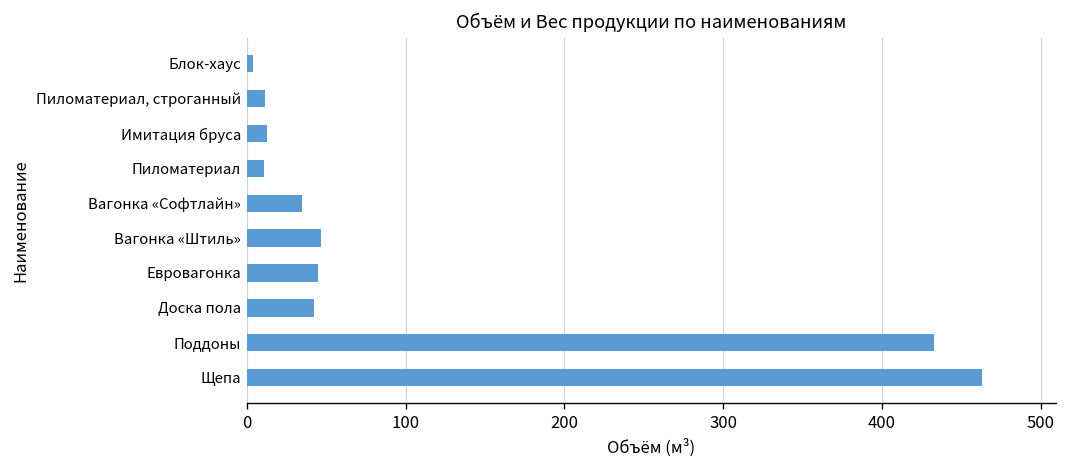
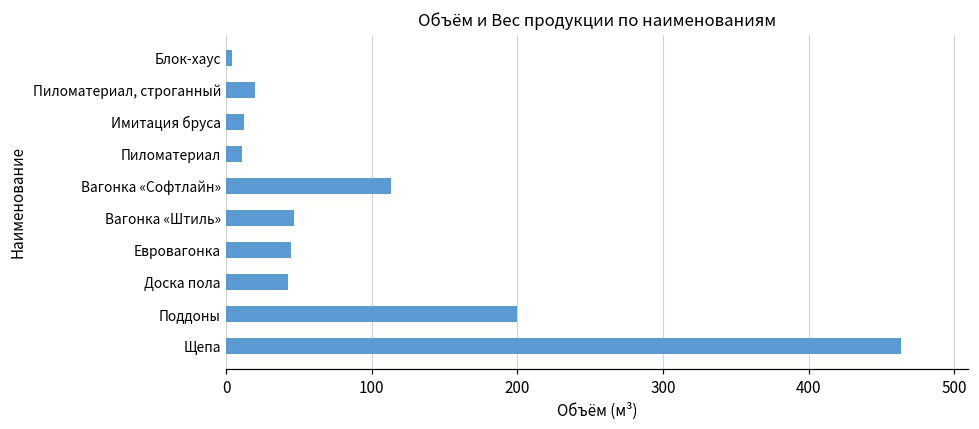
Пиломатериал, строганный: 12 -> 20
Вагонка «Софтлайн»: 35 -> 113
Поддоны: 433 -> 200
